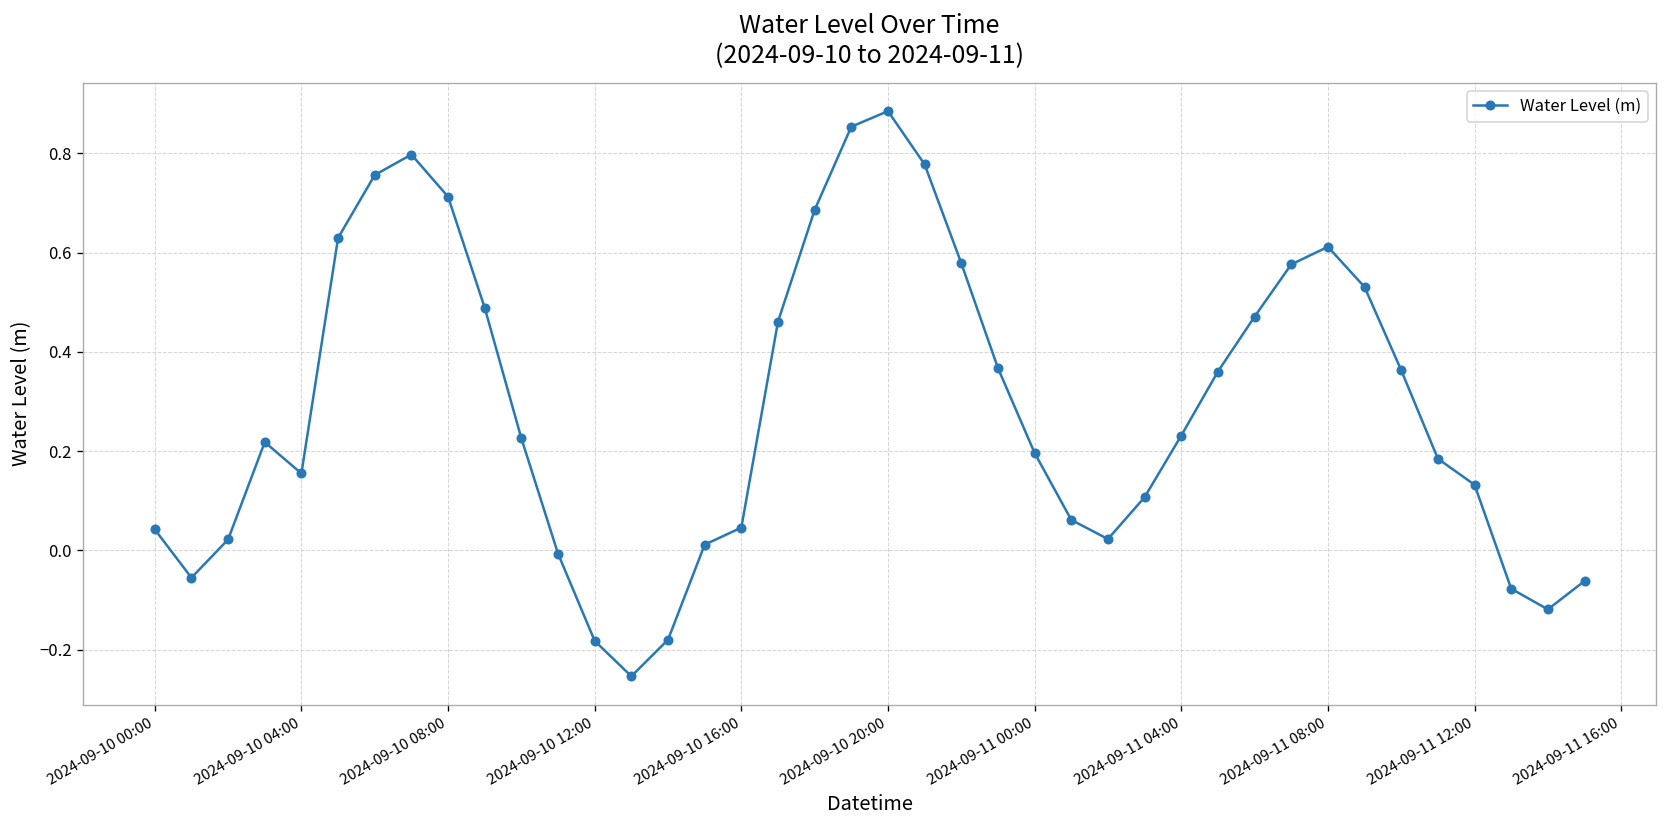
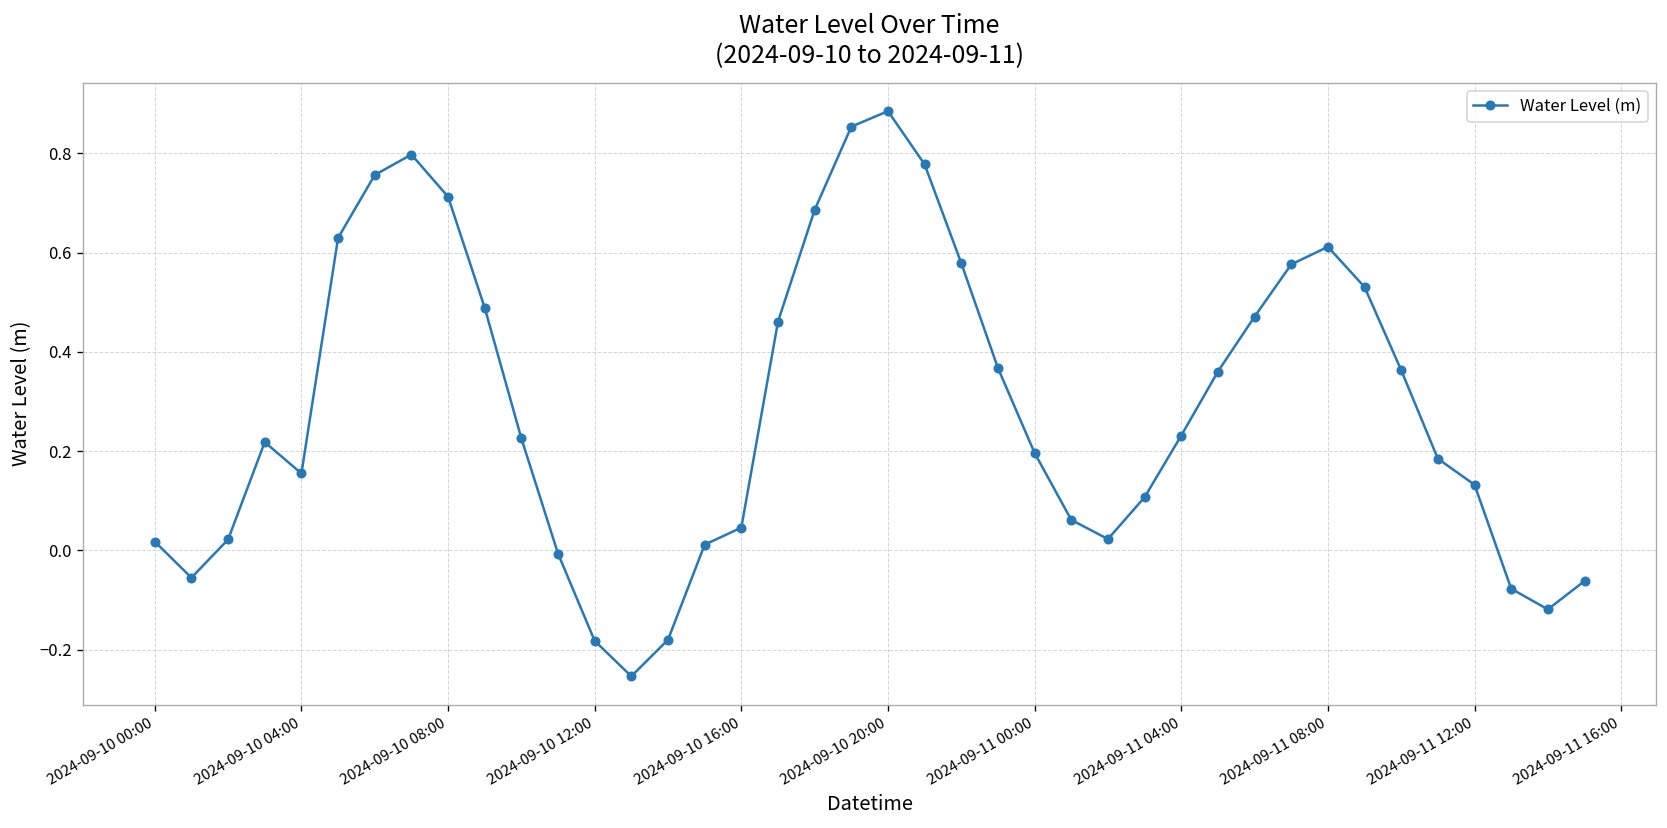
2024-09-10 00:00: 0.04 -> 0.02
